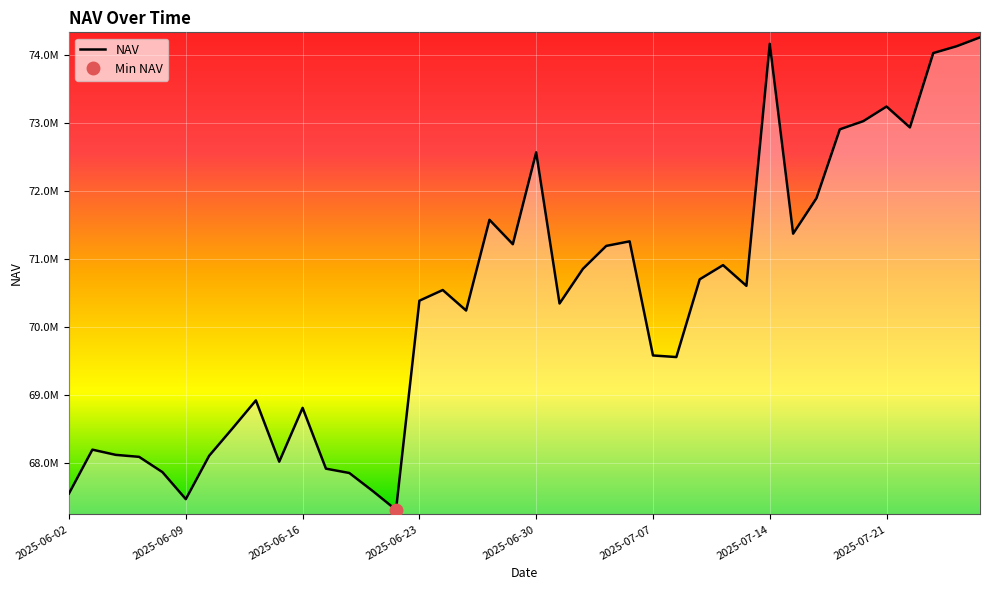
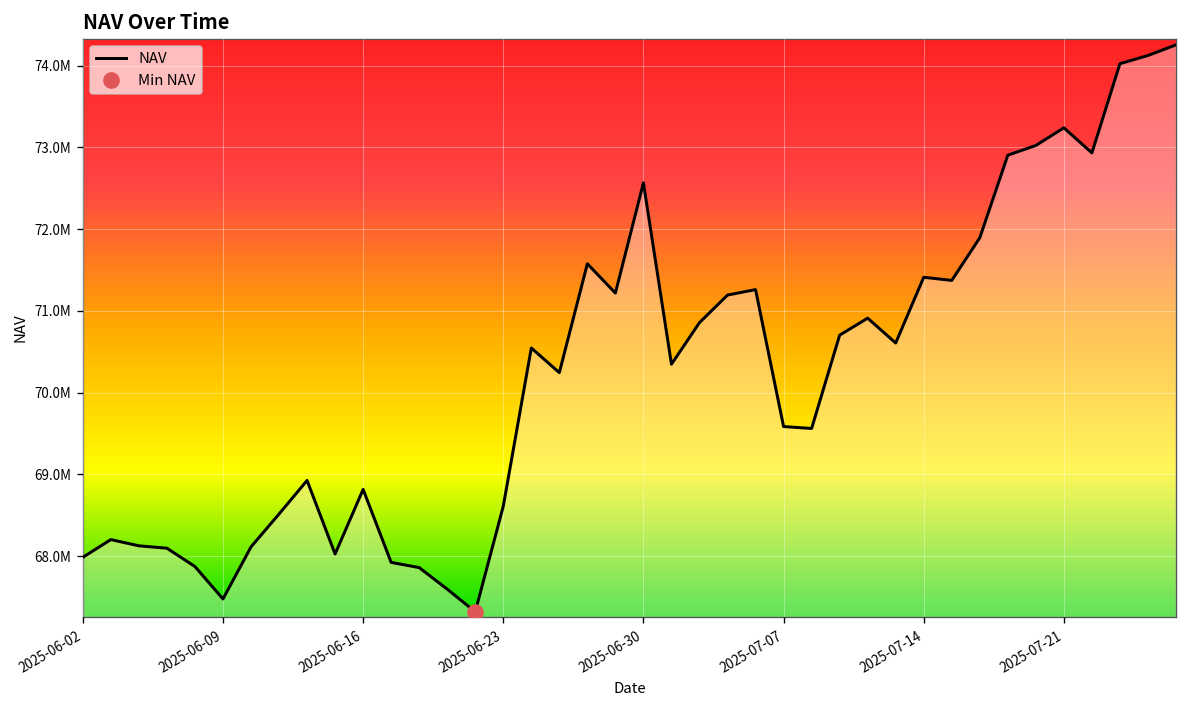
NAV, 2025-06-02: 67600000 -> 68000000
NAV, 2025-06-23: 70400000 -> 68600000
NAV, 2025-07-14: 74200000 -> 71400000
